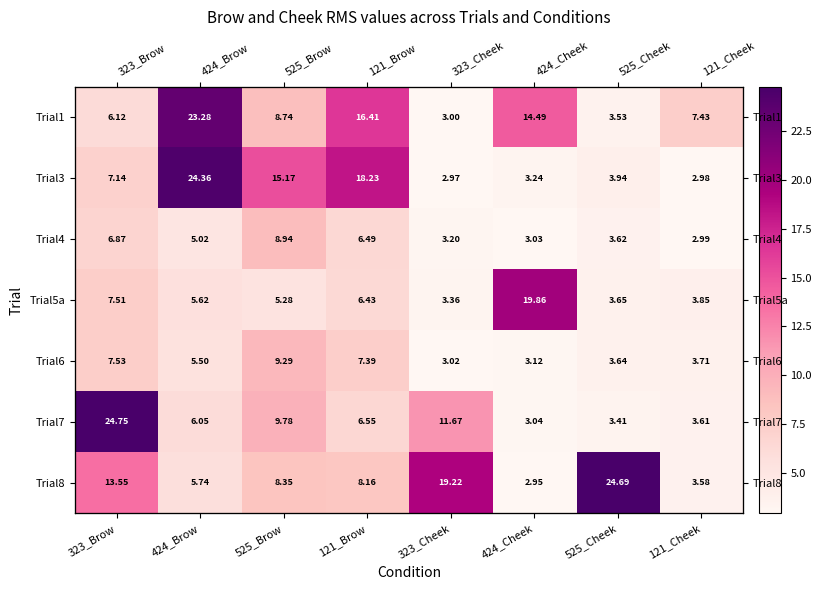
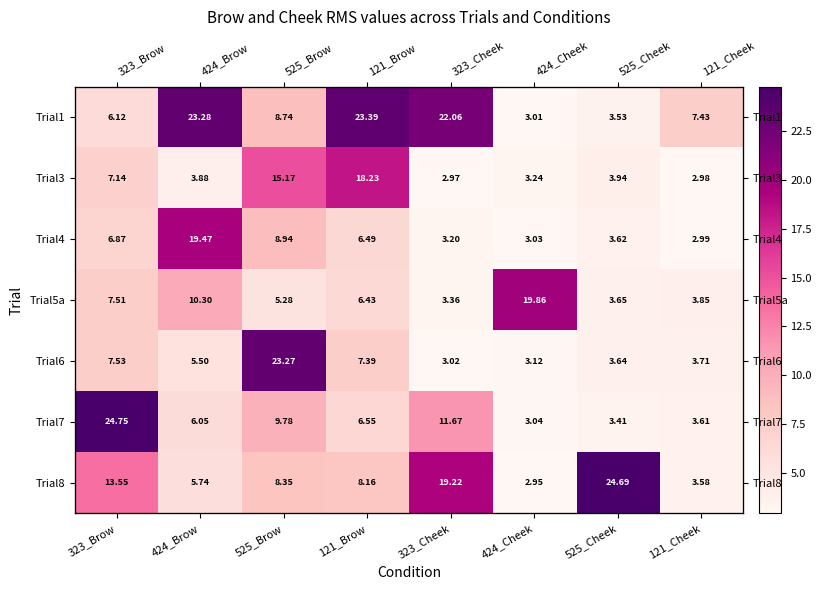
Trial1, 121_Brow: 16.41 -> 23.39
Trial1, 323_Cheek: 3.00 -> 22.06
Trial1, 424_Cheek: 14.49 -> 3.01
Trial3, 424_Brow: 24.36 -> 3.88
Trial4, 424_Brow: 5.02 -> 19.47
Trial5a, 424_Brow: 5.62 -> 10.30
Trial6, 525_Brow: 9.29 -> 23.27
